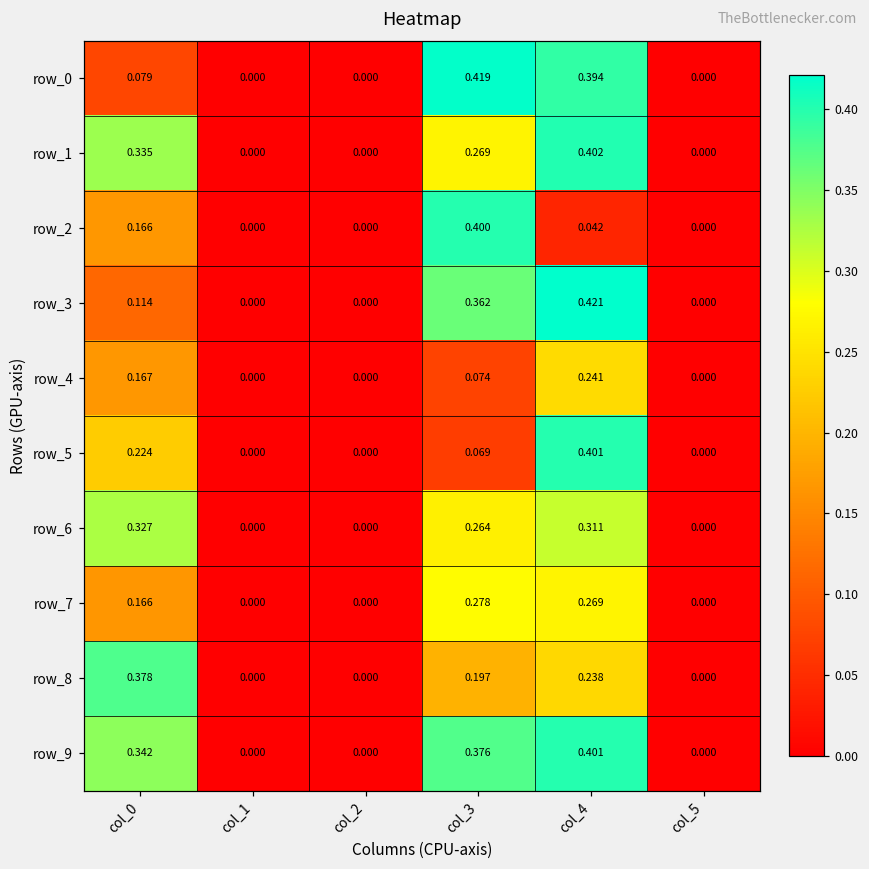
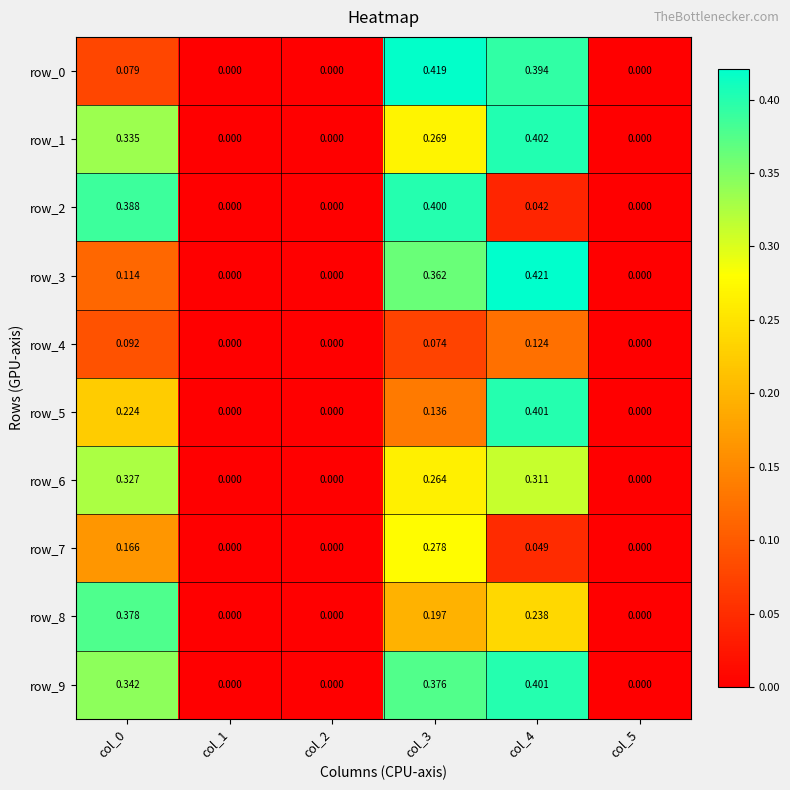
row_2, col_0: 0.166 -> 0.388
row_4, col_0: 0.167 -> 0.092
row_4, col_4: 0.241 -> 0.124
row_5, col_3: 0.069 -> 0.136
row_7, col_4: 0.269 -> 0.049
